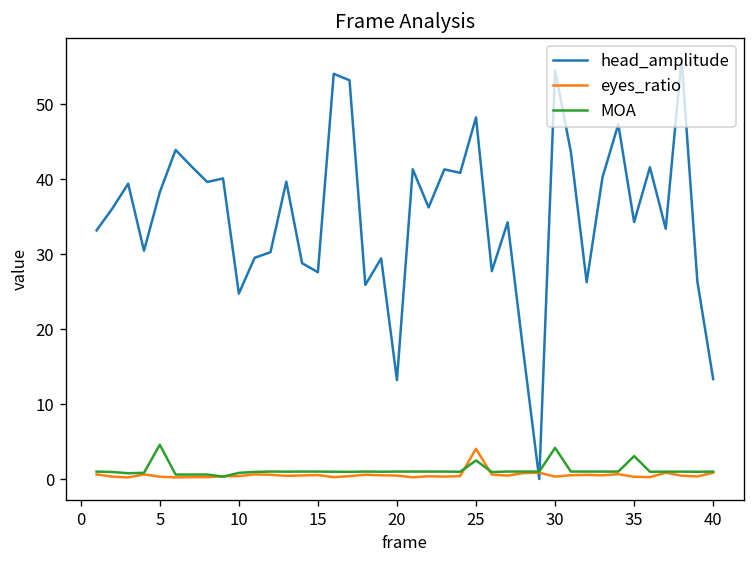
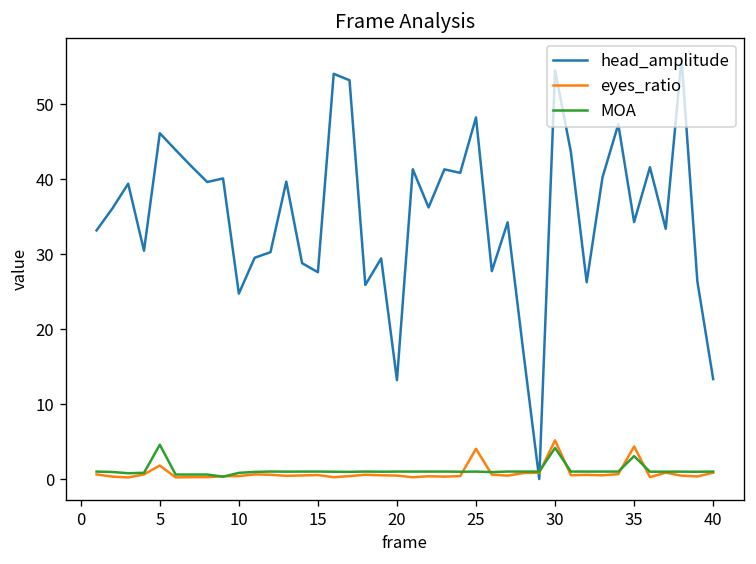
head_amplitude, 5: 38 -> 46
eyes_ratio, 5: 0 -> 2
MOA, 25: 2 -> 1
eyes_ratio, 30: 0 -> 5
eyes_ratio, 35: 0 -> 4
